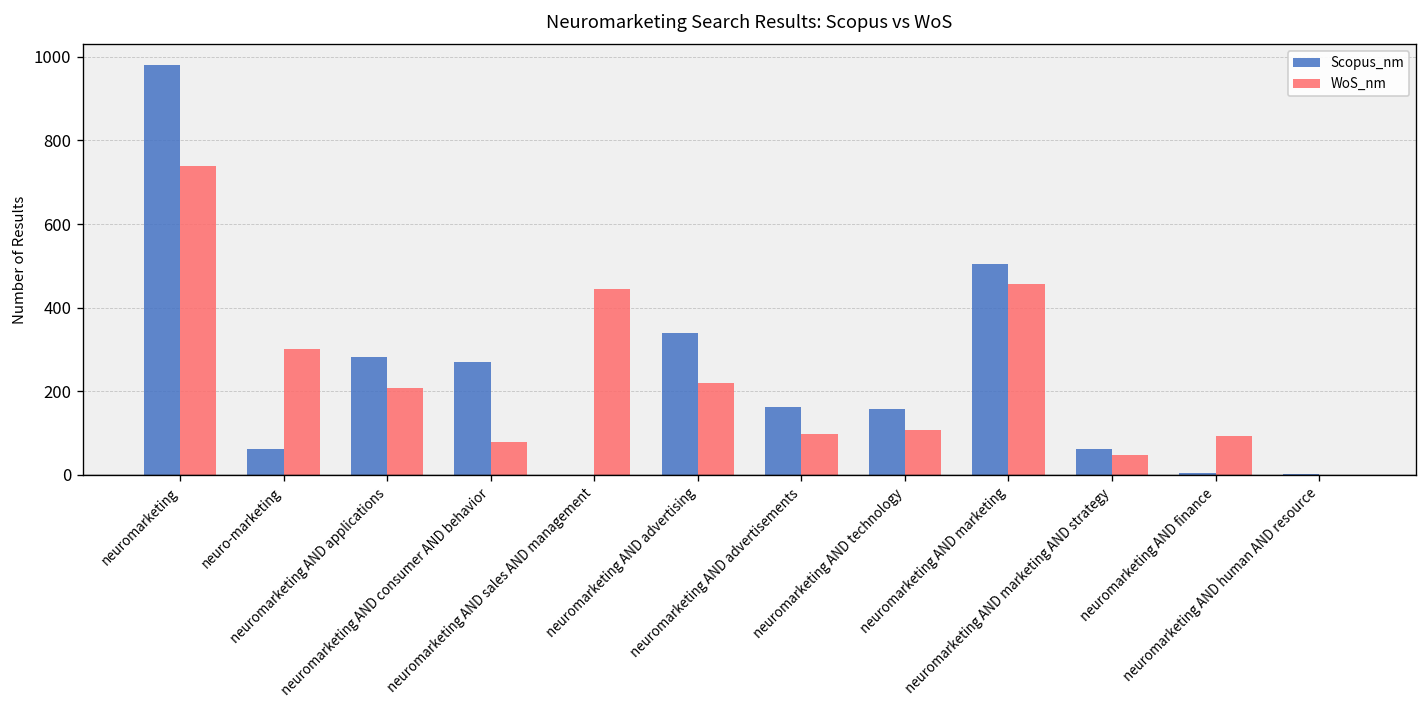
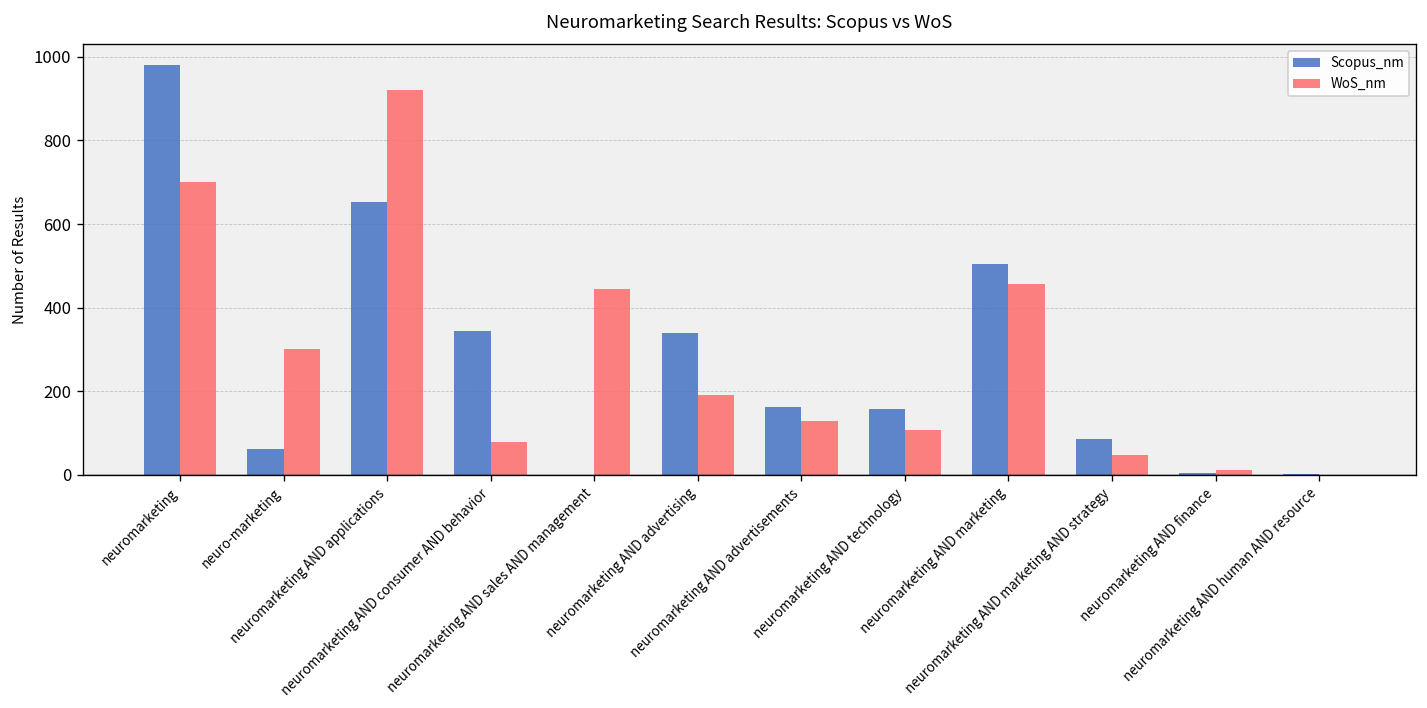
WoS_nm, neuromarketing: 740 -> 700
Scopus_nm, neuromarketing AND applications: 280 -> 650
WoS_nm, neuromarketing AND applications: 210 -> 920
Scopus_nm, neuromarketing AND consumer AND behavior: 270 -> 340
WoS_nm, neuromarketing AND advertising: 220 -> 190
WoS_nm, neuromarketing AND advertisements: 100 -> 130
Scopus_nm, neuromarketing AND marketing AND strategy: 60 -> 90
WoS_nm, neuromarketing AND finance: 90 -> 10
